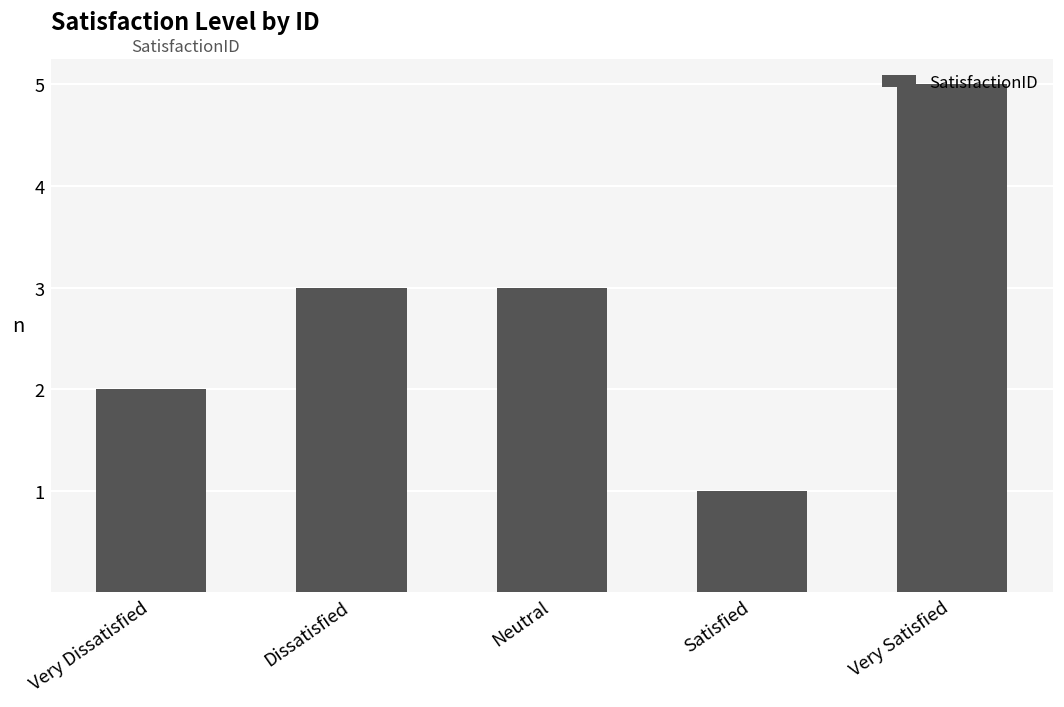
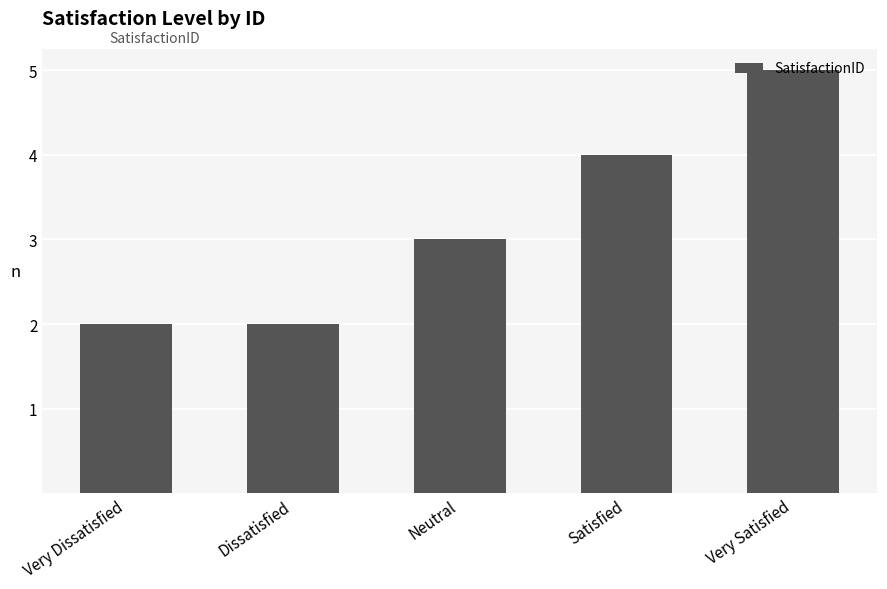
Dissatisfied: 3 -> 2
Satisfied: 1 -> 4
